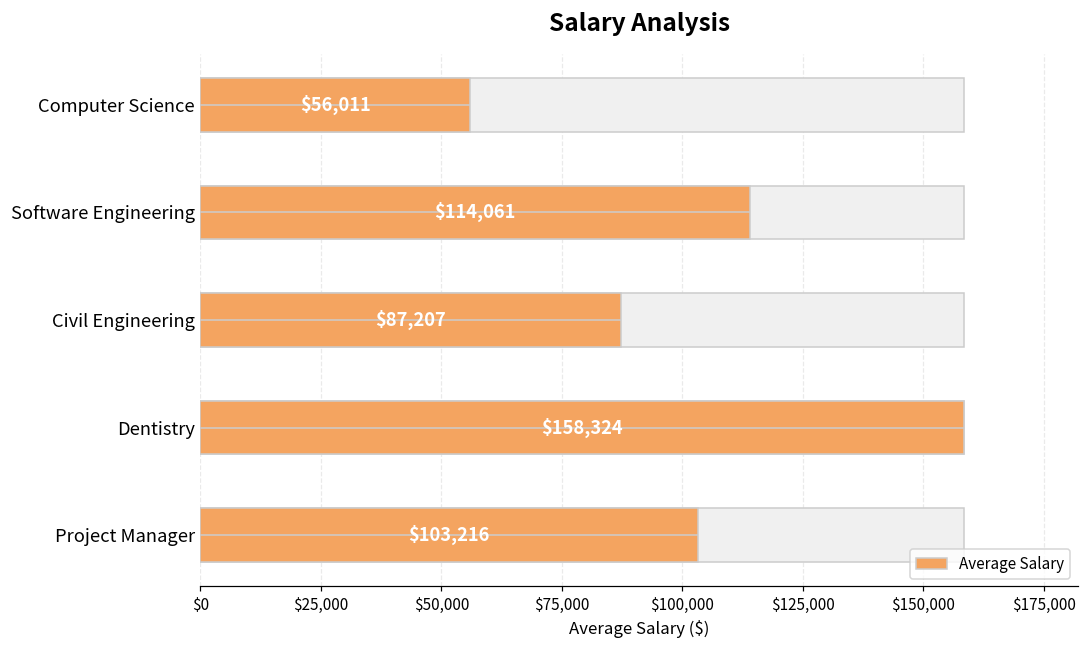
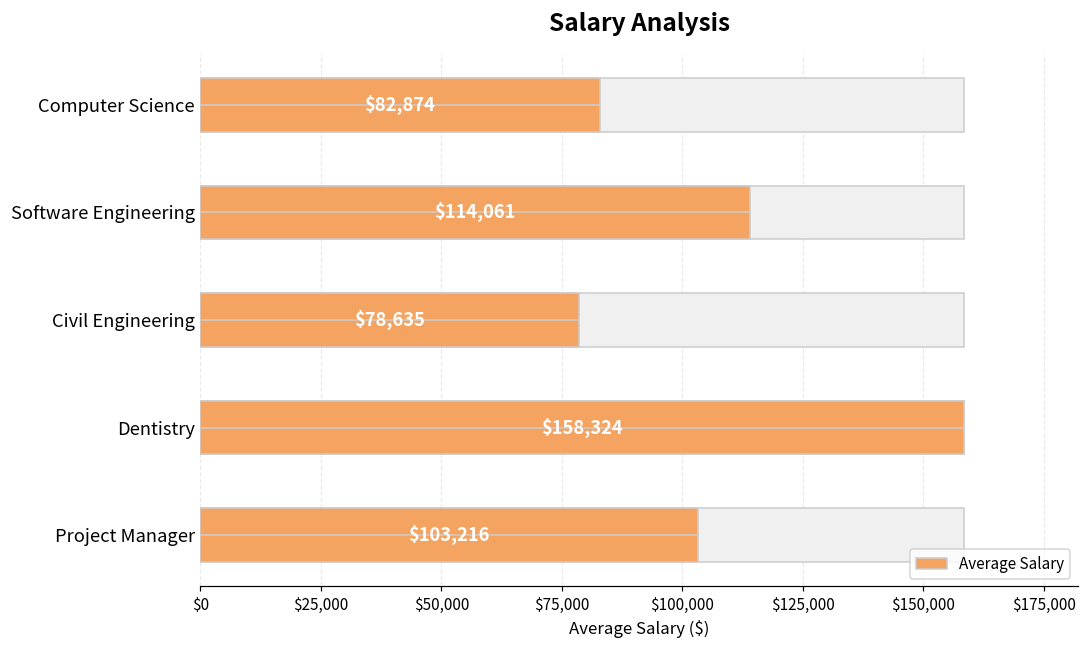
Average Salary, Computer Science: $56,011 -> $82,874
Average Salary, Civil Engineering: $87,207 -> $78,635
